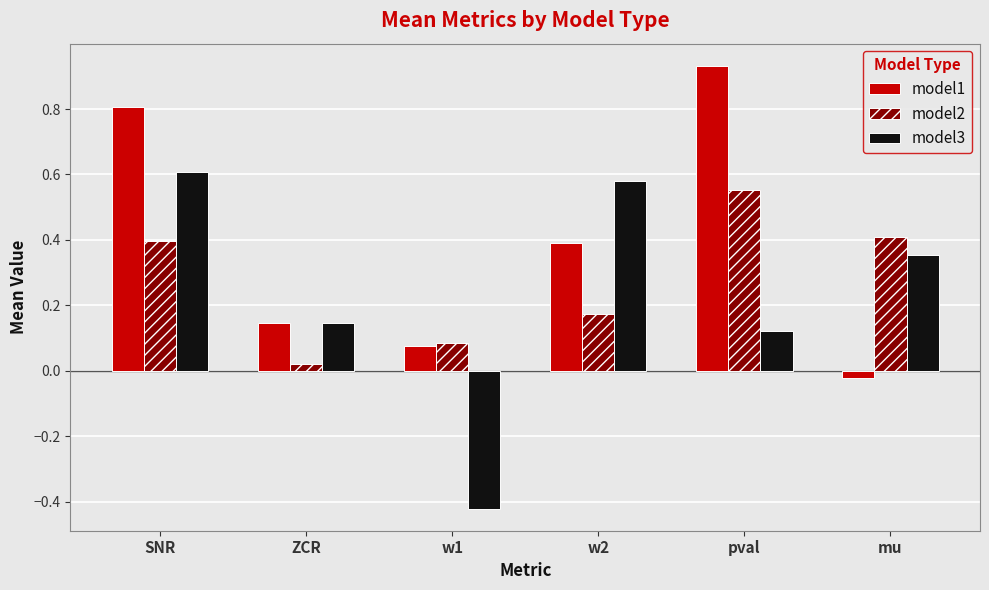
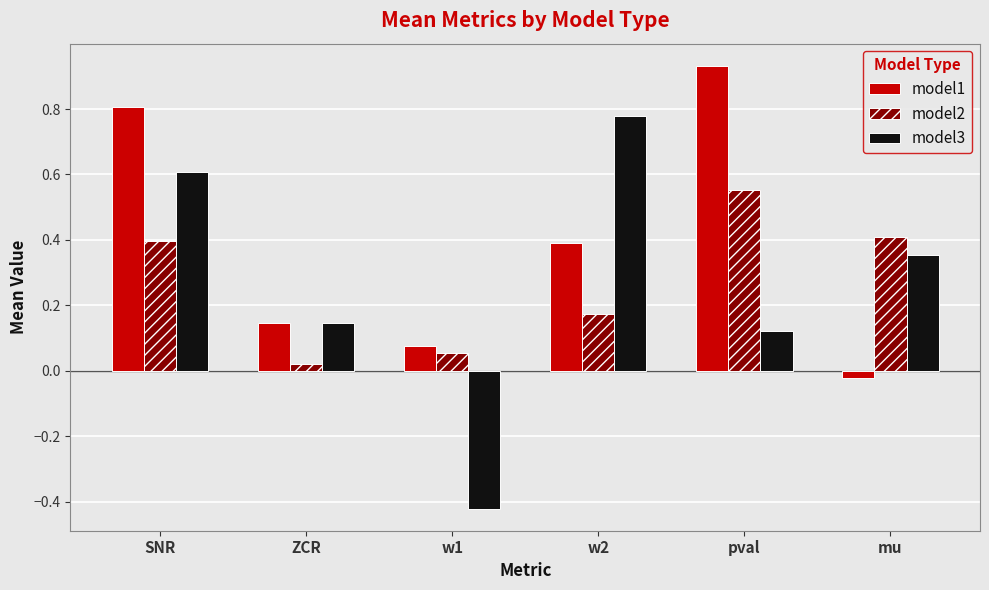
model2, w1: 0.09 -> 0.05
model3, w2: 0.58 -> 0.78
